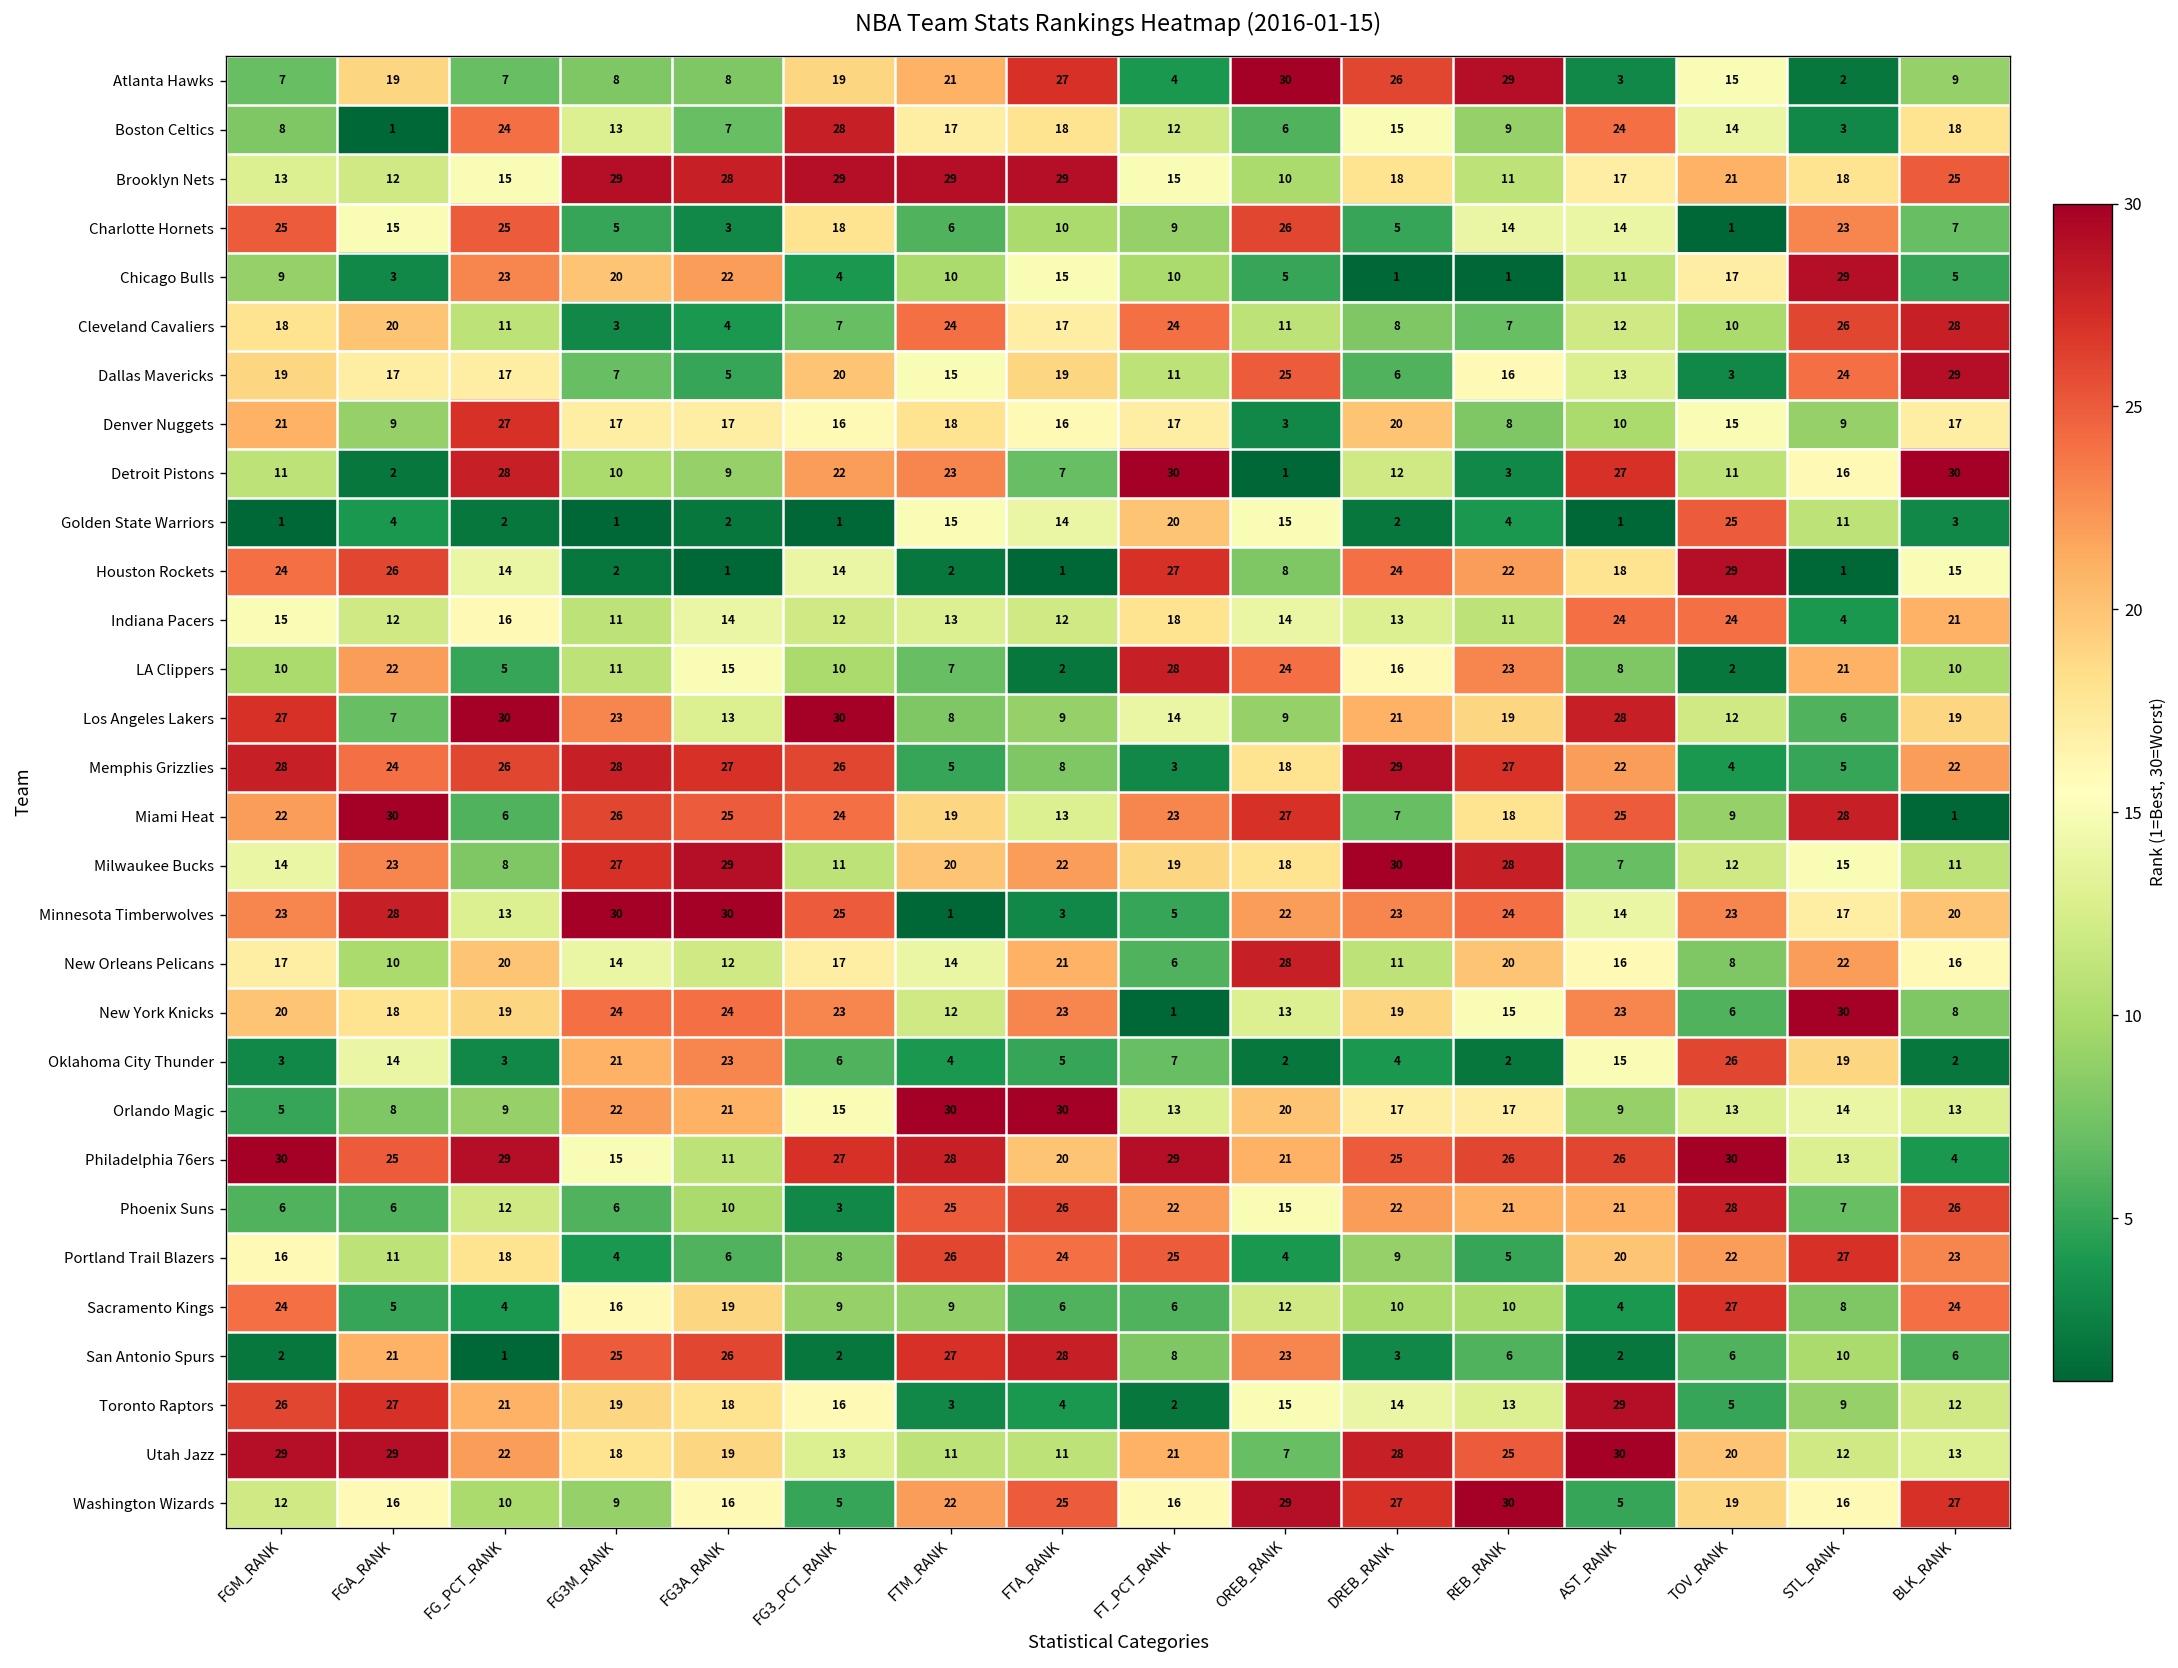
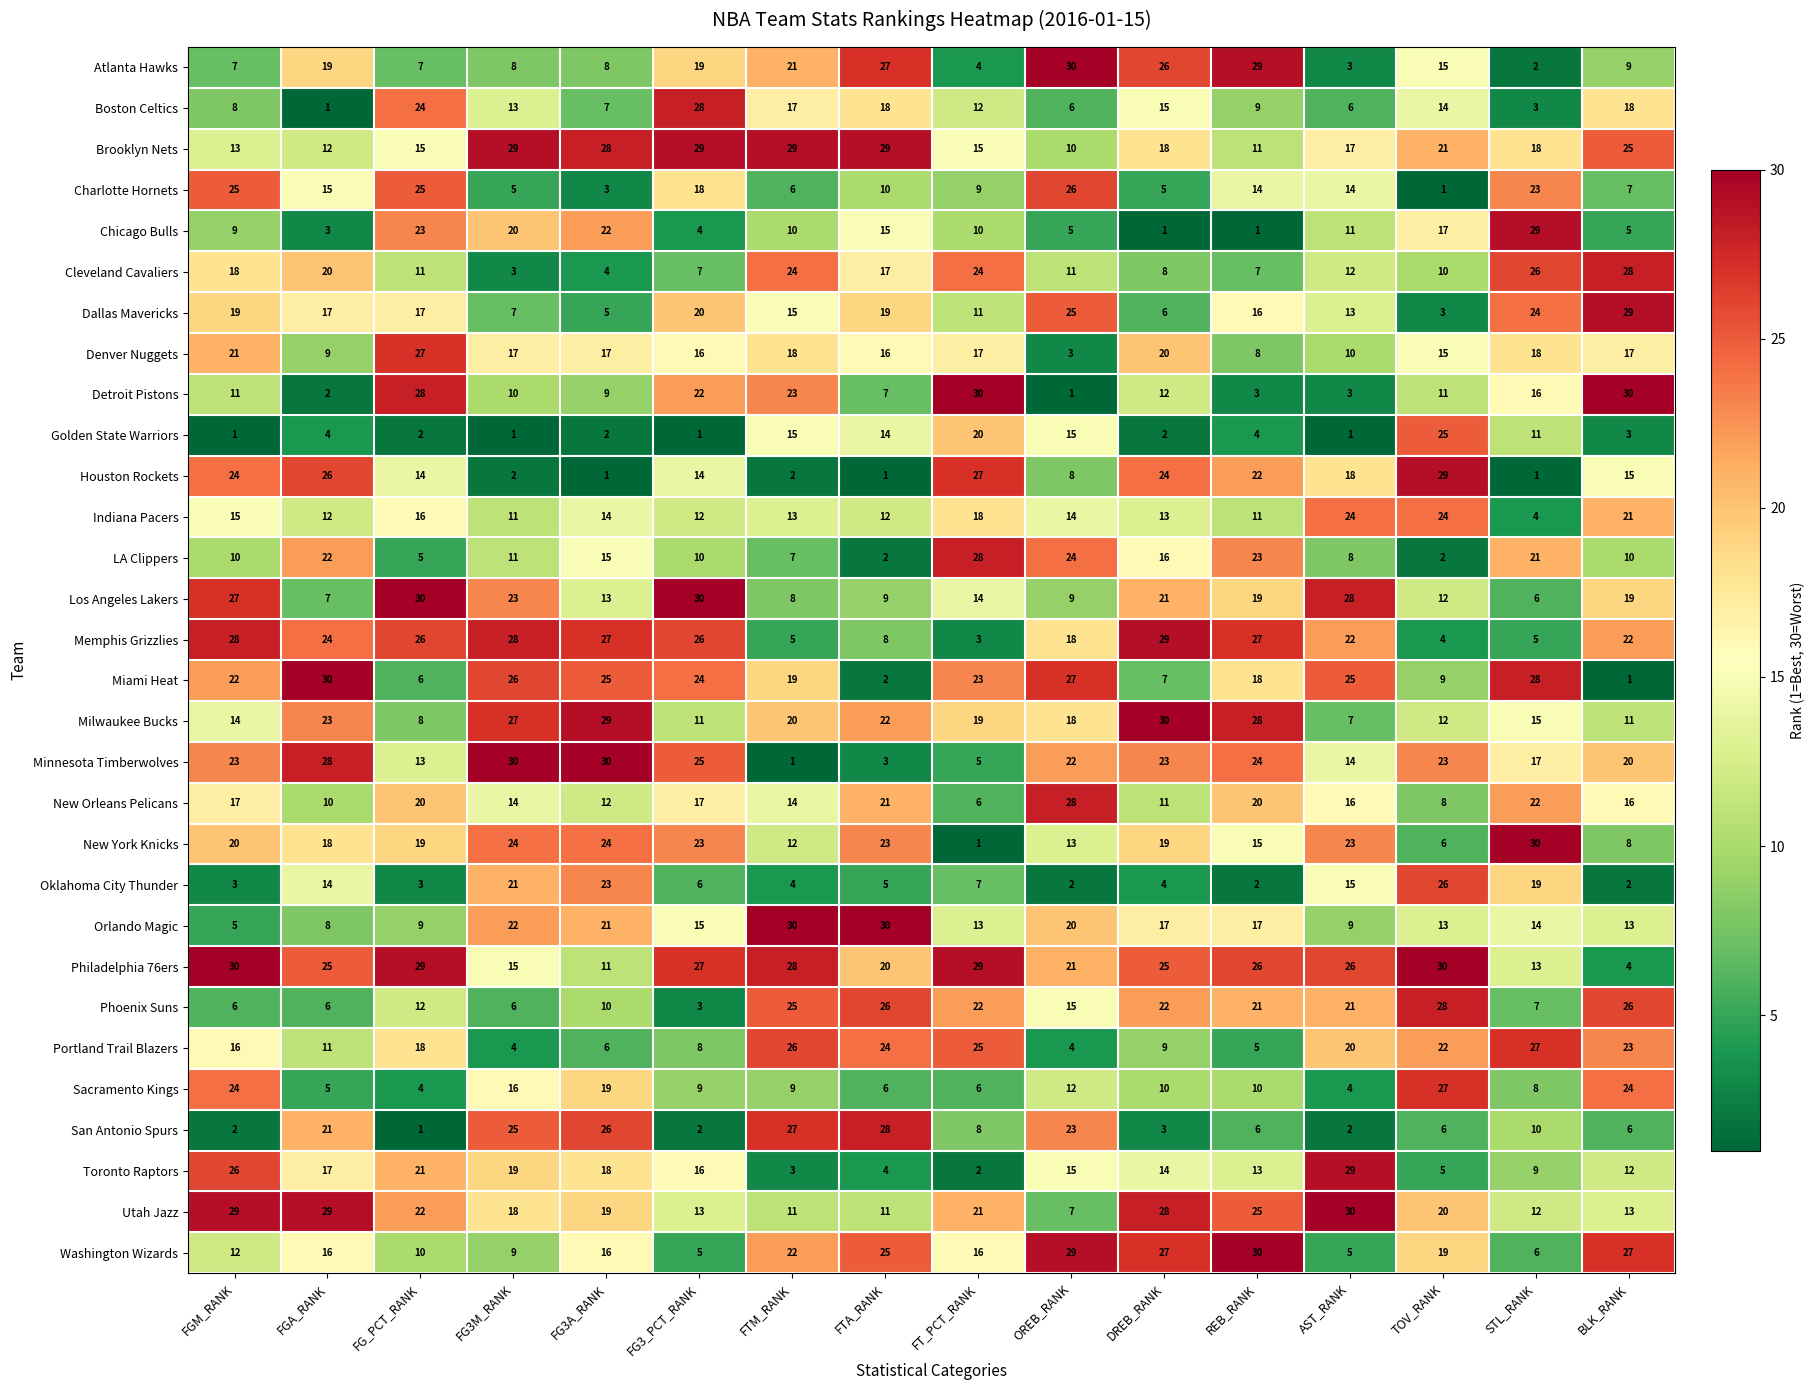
Boston Celtics, AST_RANK: 24 -> 6
Denver Nuggets, STL_RANK: 9 -> 18
Detroit Pistons, AST_RANK: 27 -> 3
Miami Heat, FTA_RANK: 13 -> 2
Toronto Raptors, FGA_RANK: 27 -> 17
Washington Wizards, STL_RANK: 16 -> 6
